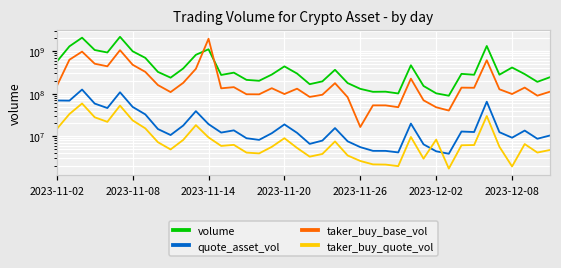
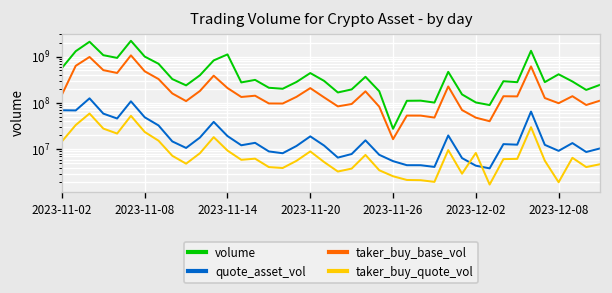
taker_buy_base_vol, 2023-11-14: 2000000000 -> 200000000
taker_buy_base_vol, 2023-11-20: 100000000 -> 200000000
volume, 2023-11-26: 130000000 -> 30000000
